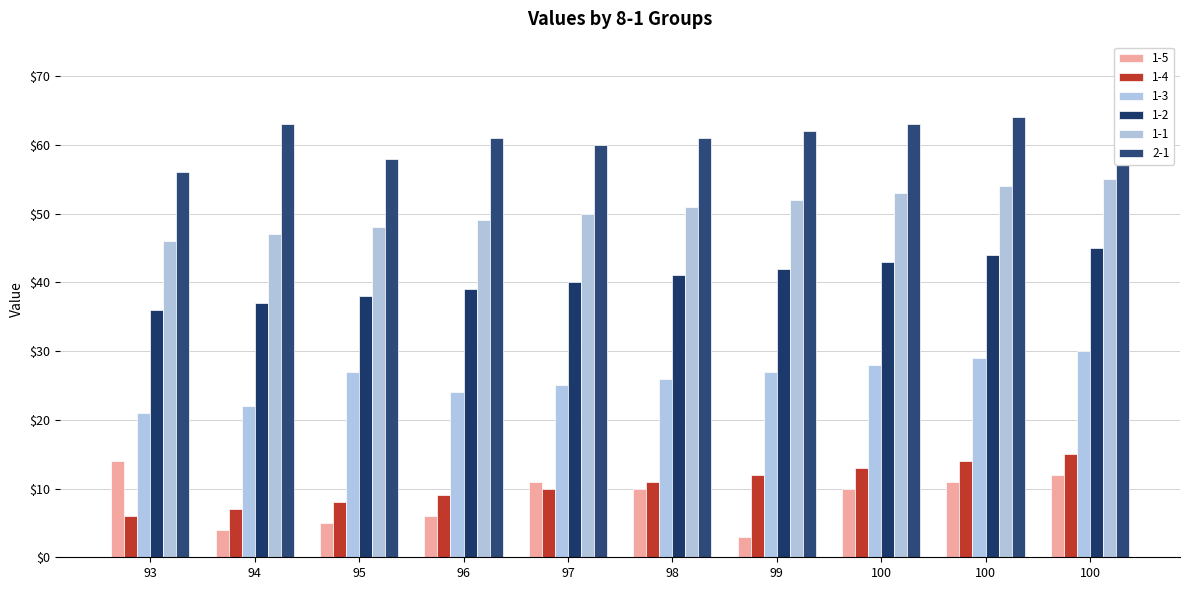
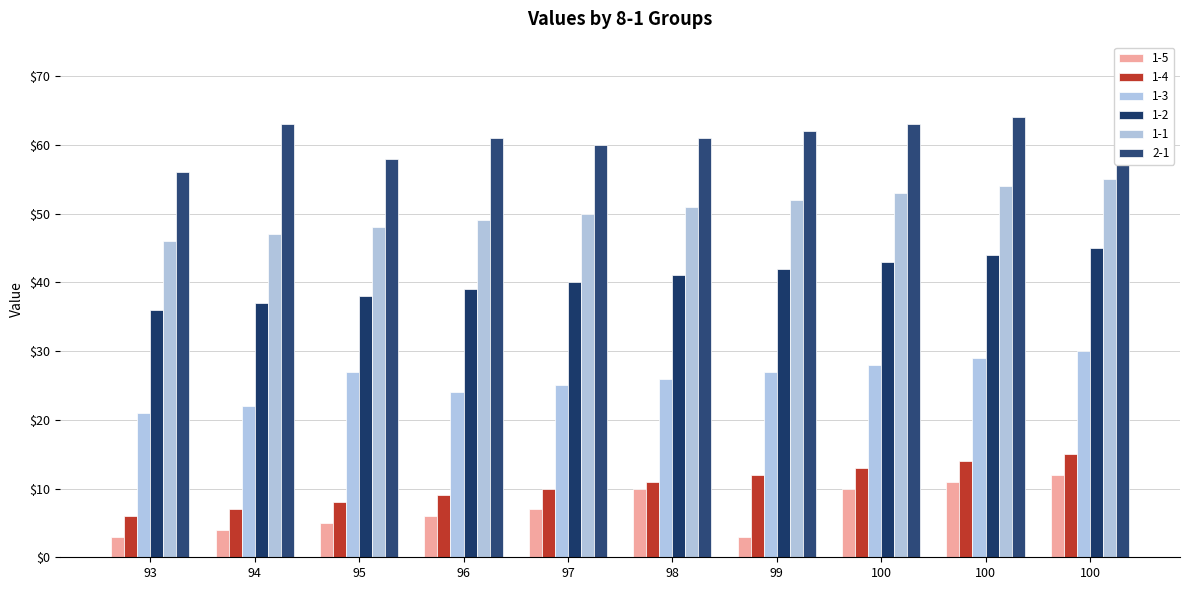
1-5, 93: $14 -> $3
1-5, 97: $11 -> $7
